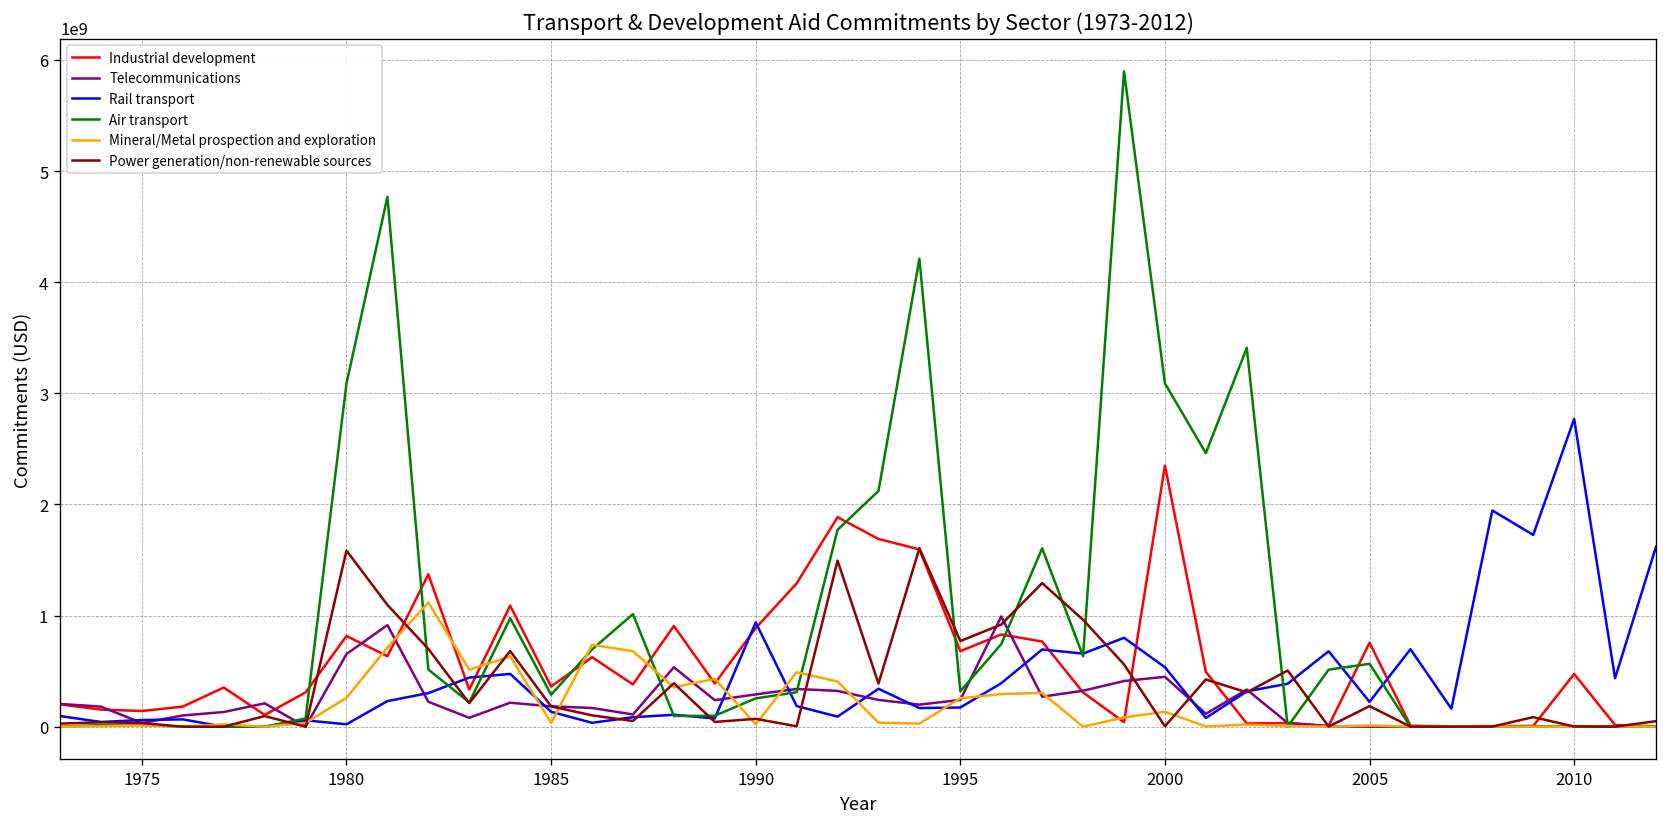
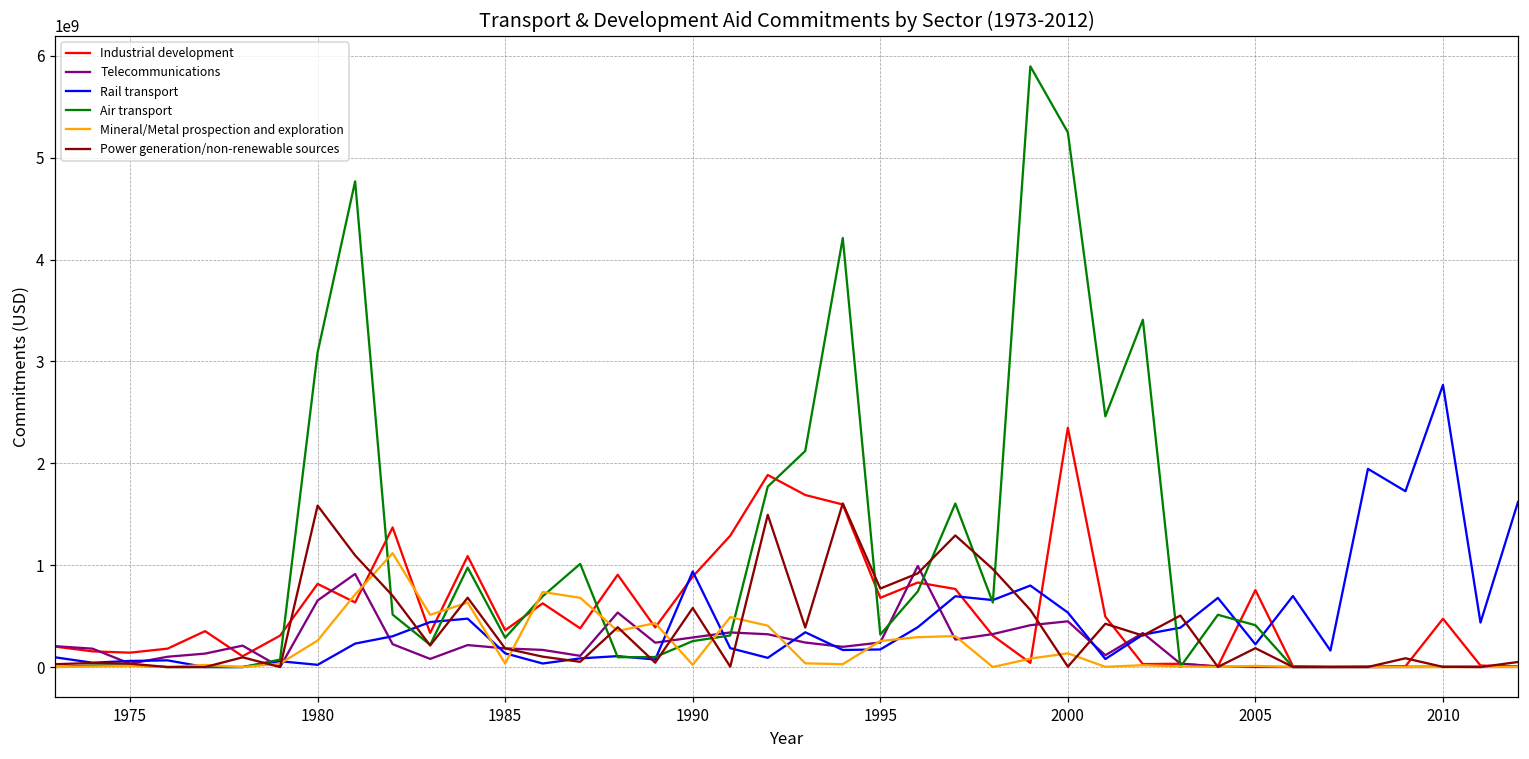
Power generation/non-renewable sources, 1990: 100000000 -> 600000000
Air transport, 2000: 3100000000 -> 5200000000
Air transport, 2005: 600000000 -> 400000000
